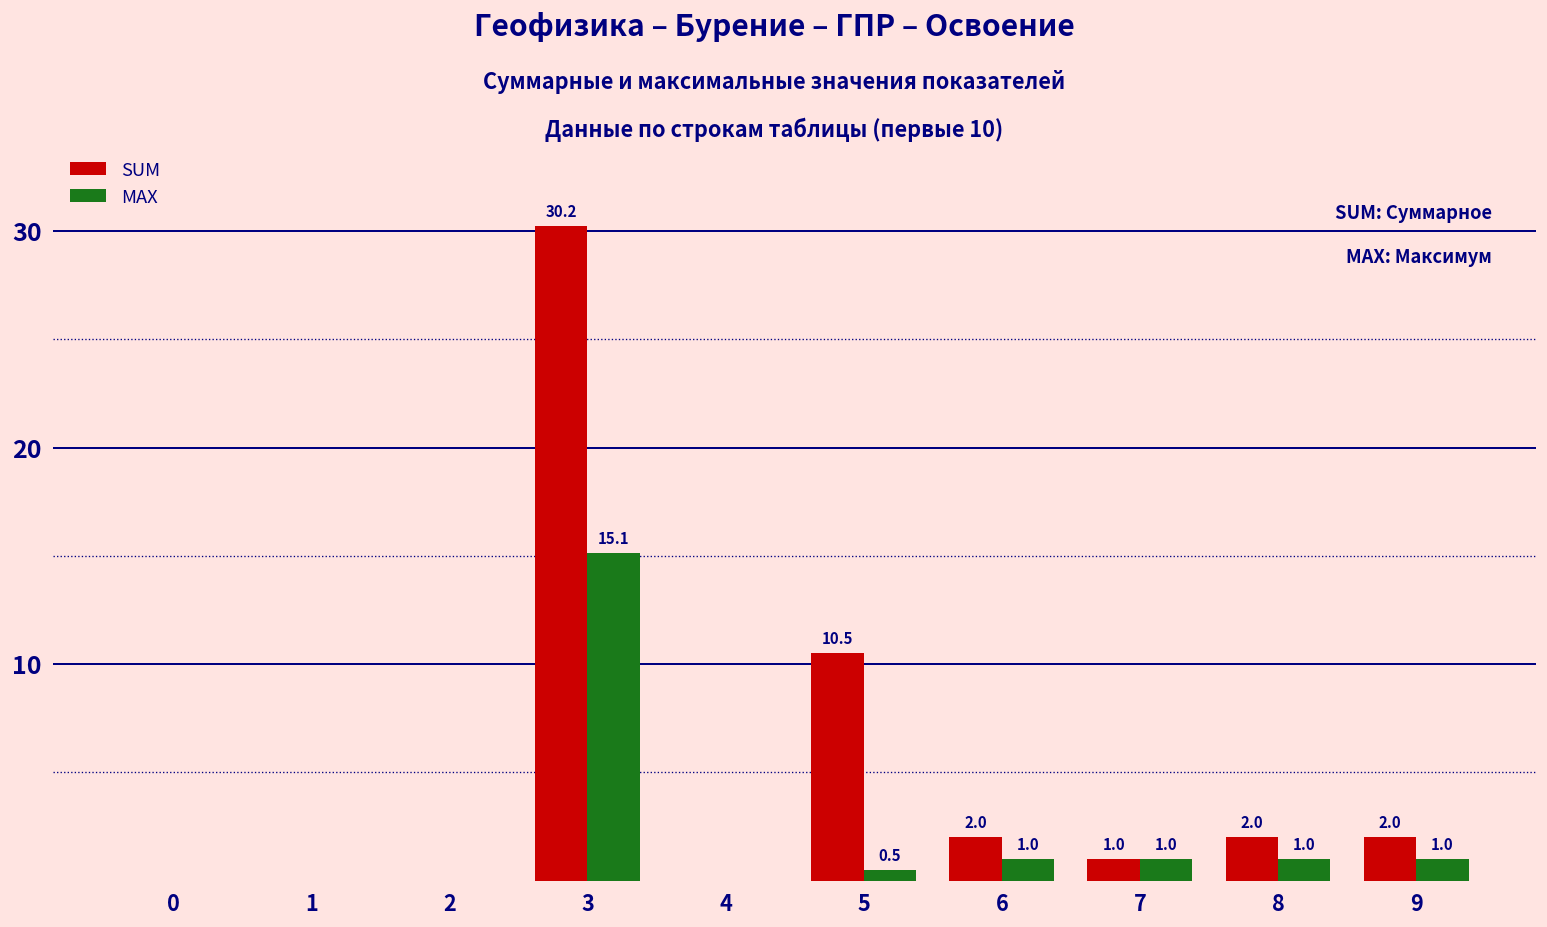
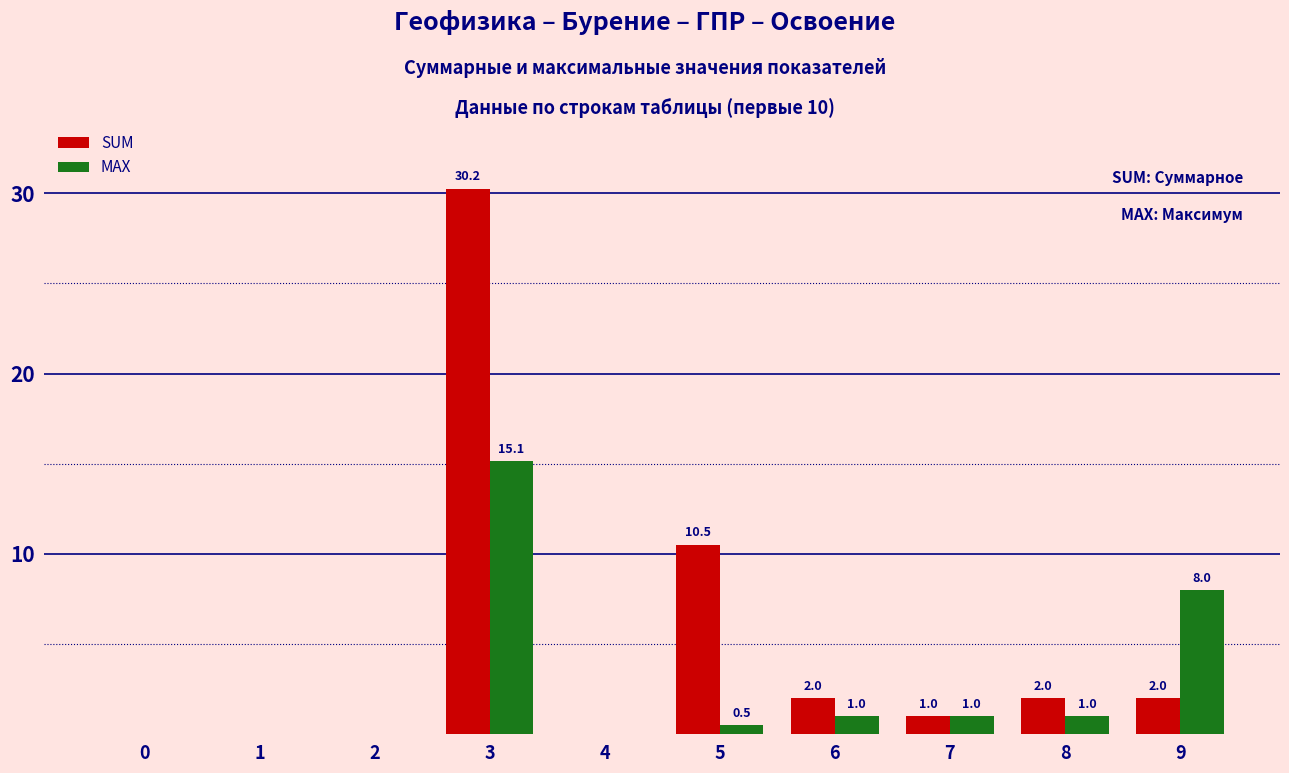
MAX, 9: 1.0 -> 8.0
